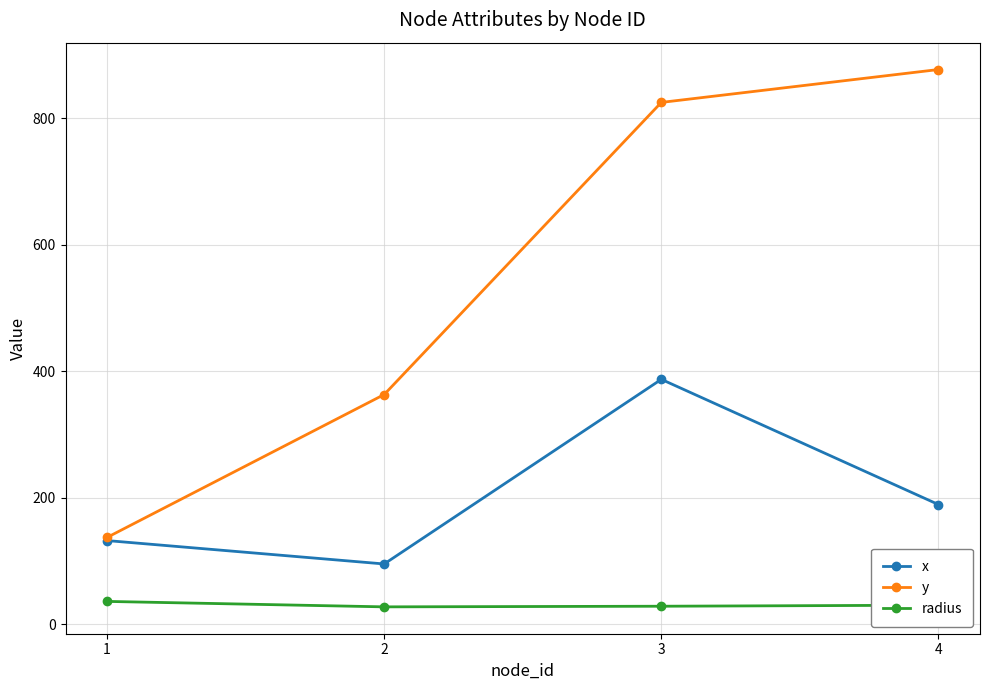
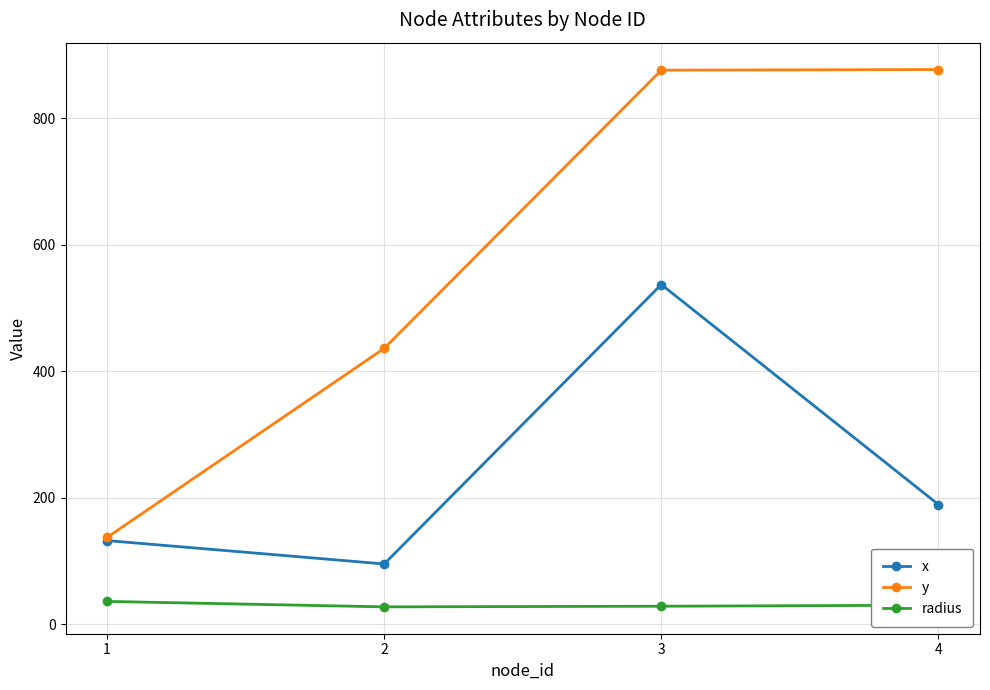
y, 2: 360 -> 440
x, 3: 390 -> 540
y, 3: 830 -> 880
